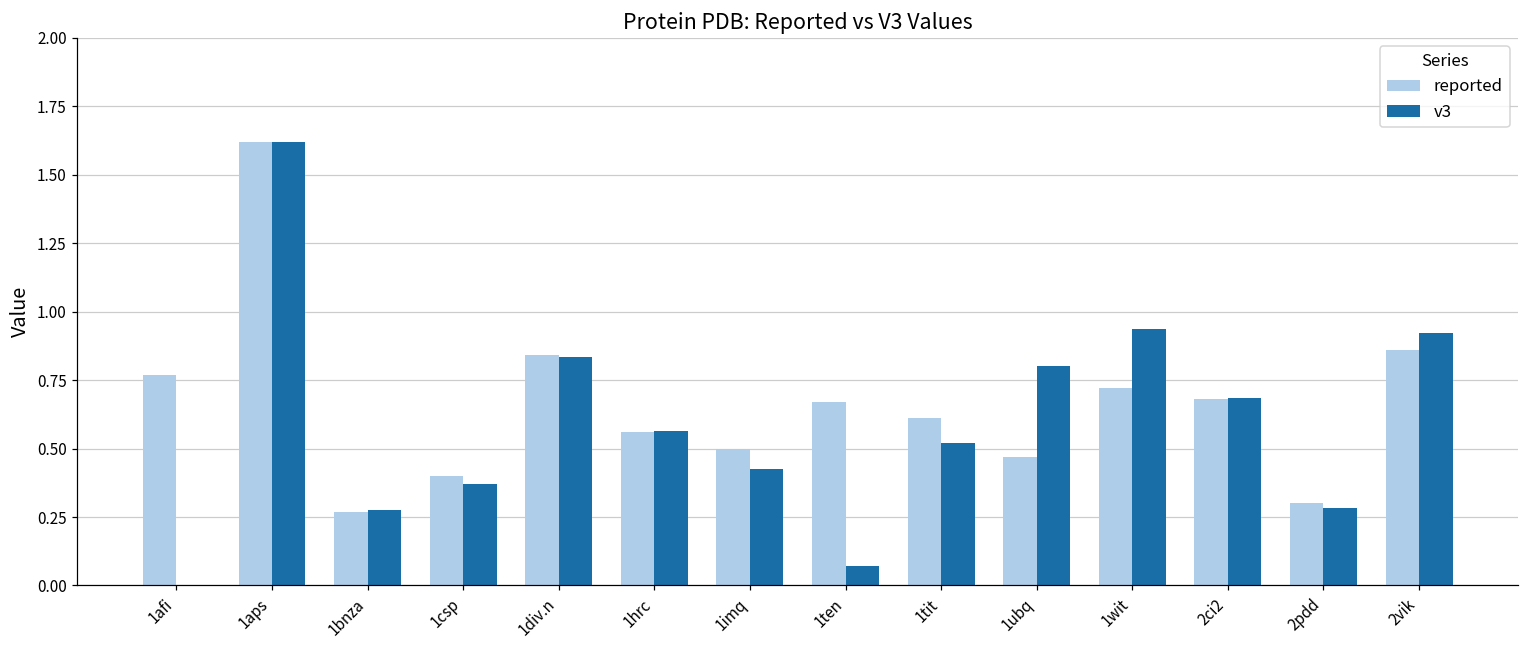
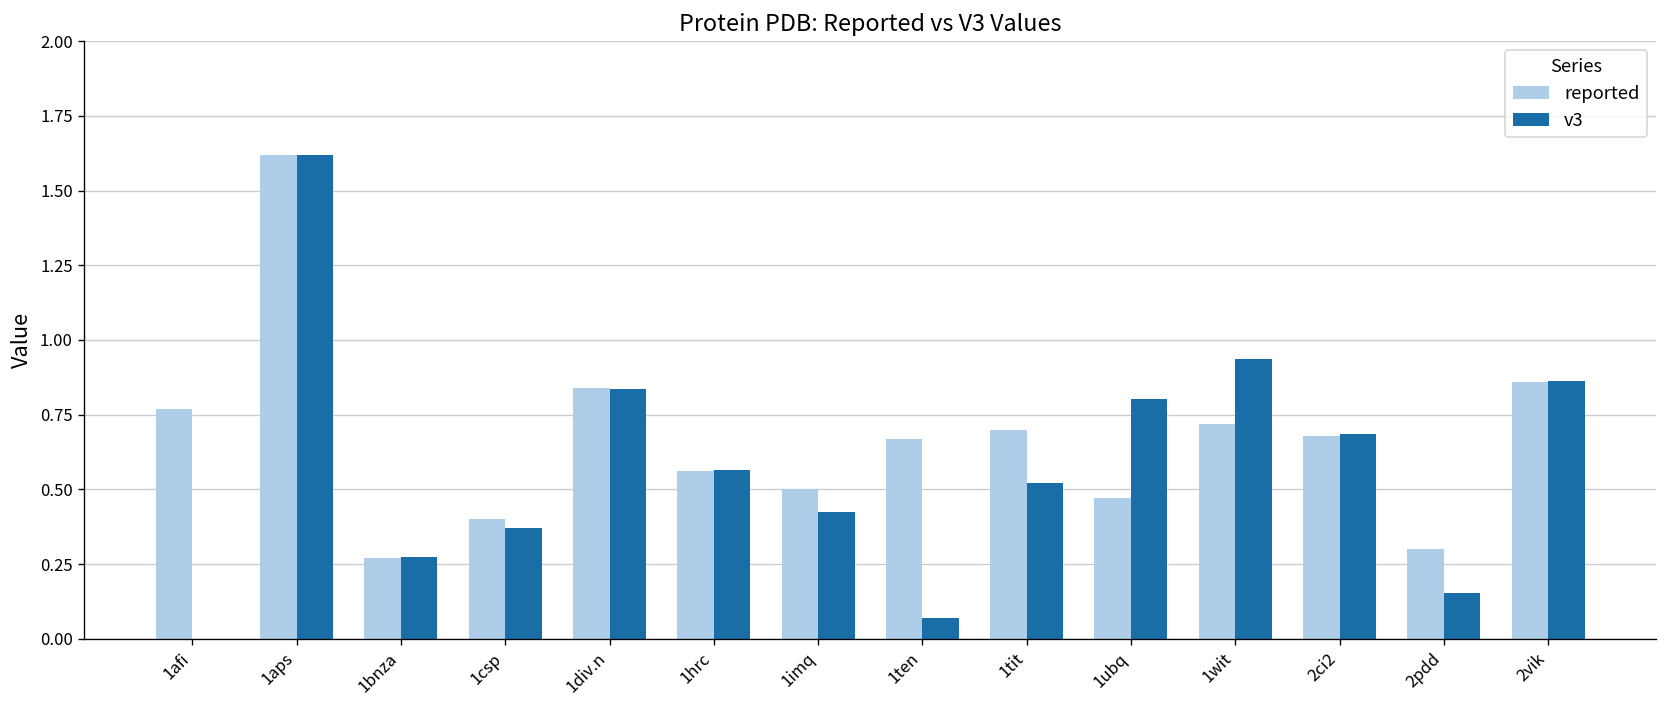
reported, 1tit: 0.61 -> 0.70
v3, 2pdd: 0.28 -> 0.15
v3, 2vik: 0.92 -> 0.86
